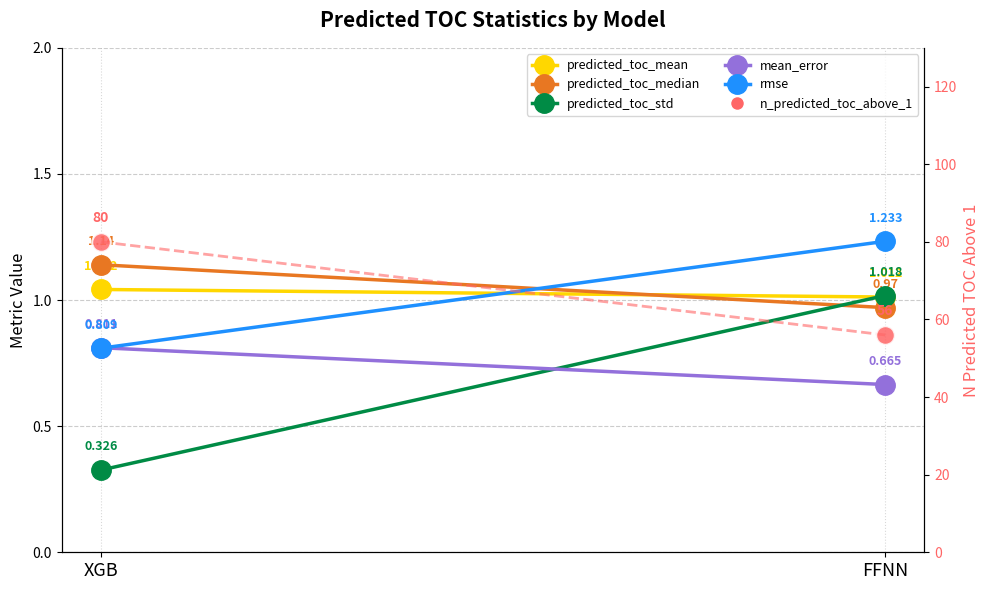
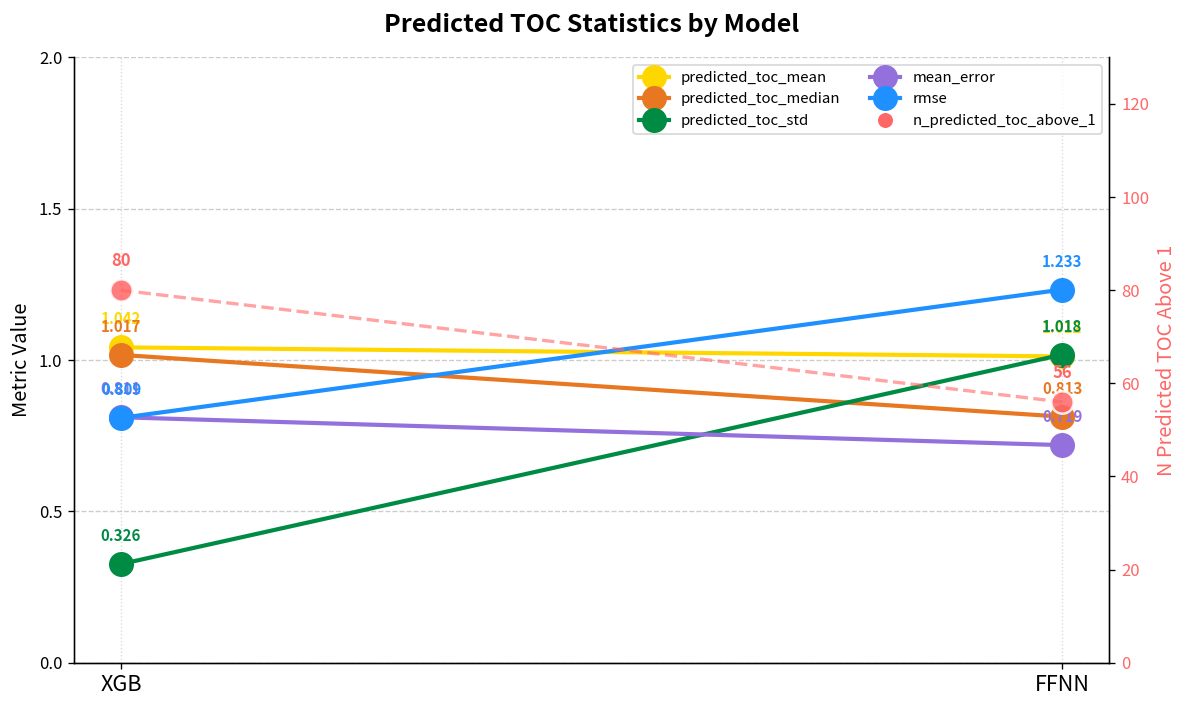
predicted_toc_median, XGB: 1.14 -> 1.017
predicted_toc_median, FFNN: 0.97 -> 0.813
mean_error, FFNN: 0.665 -> 0.719
